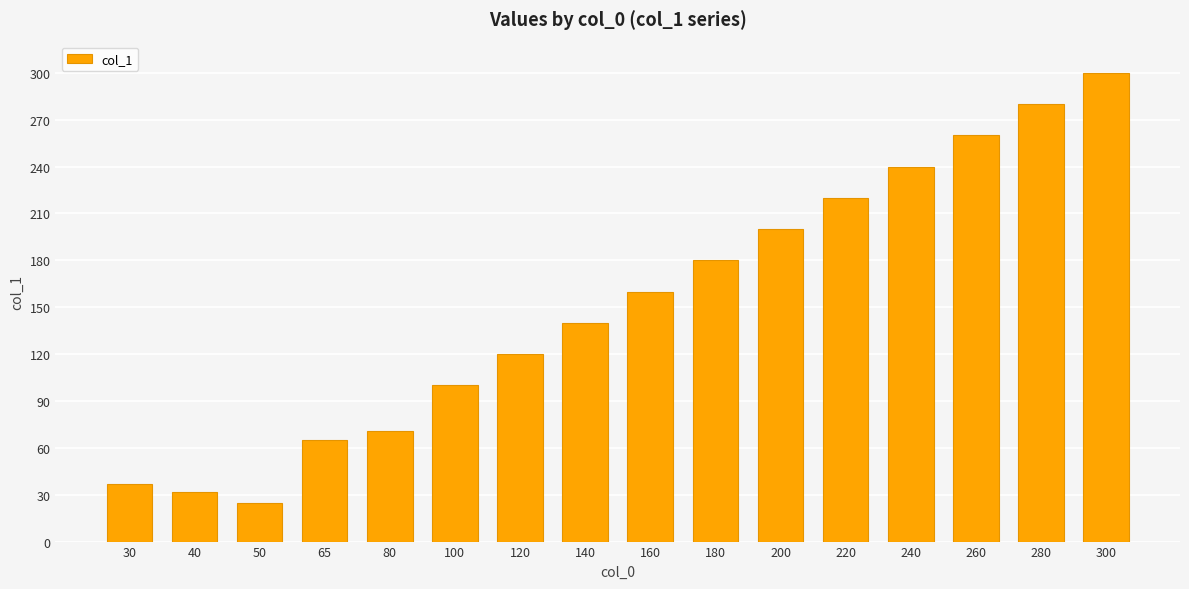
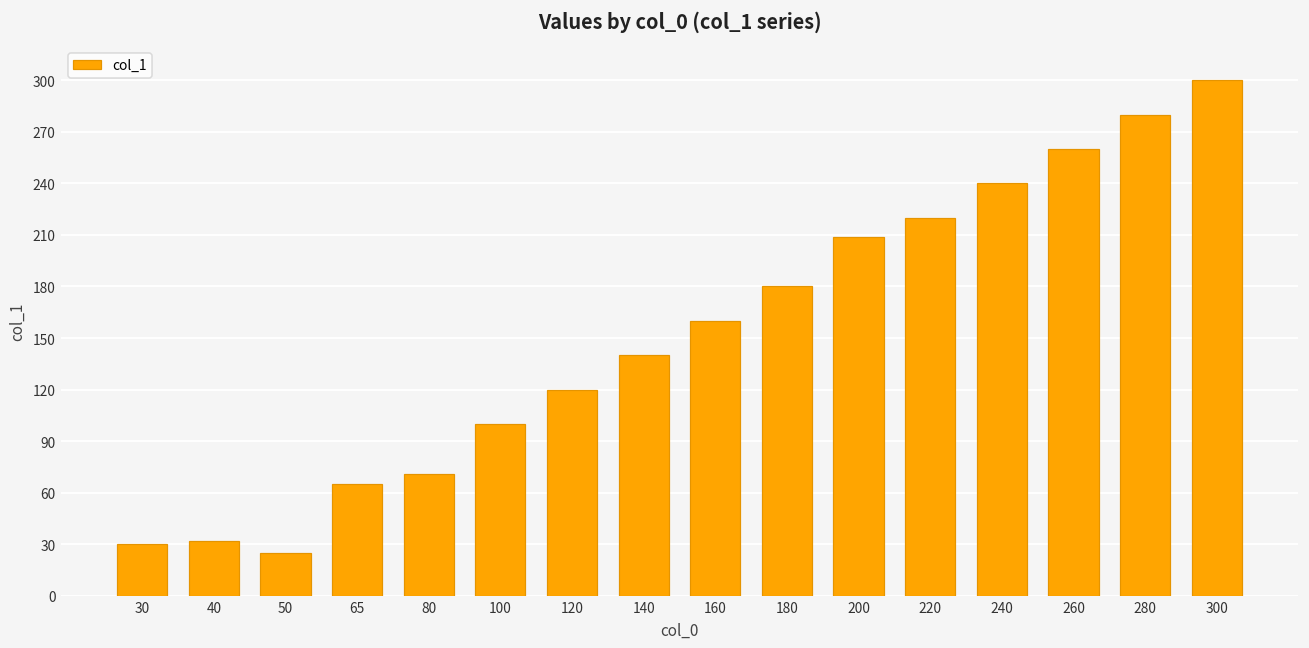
30: 37 -> 30
200: 200 -> 209
